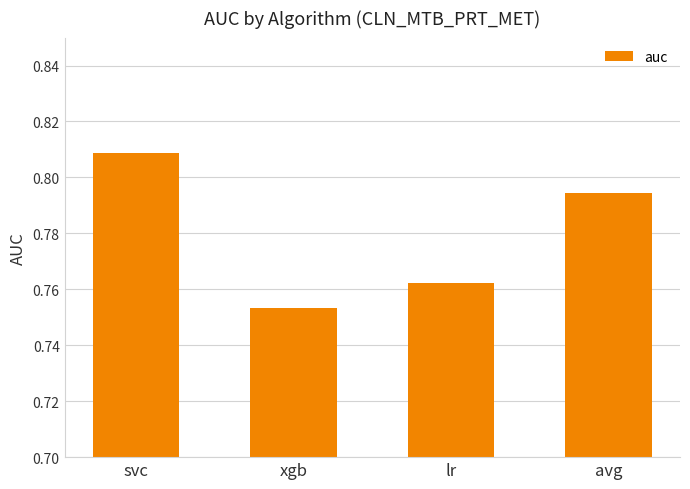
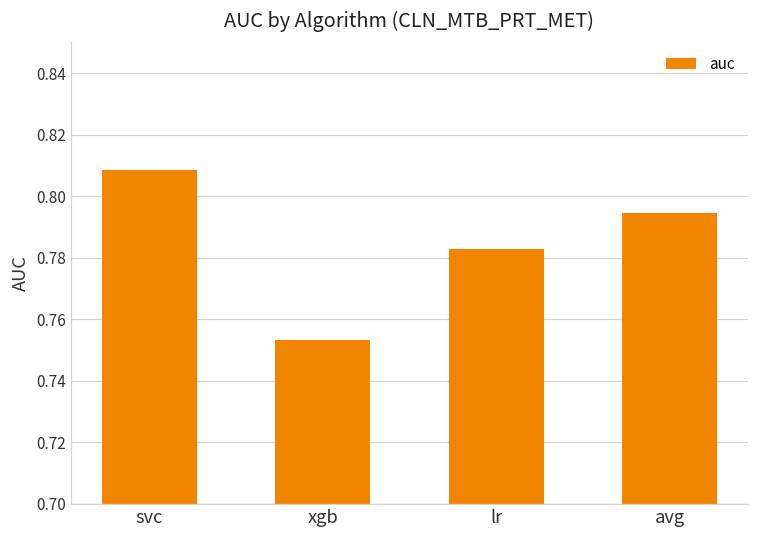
lr: 0.762 -> 0.783
